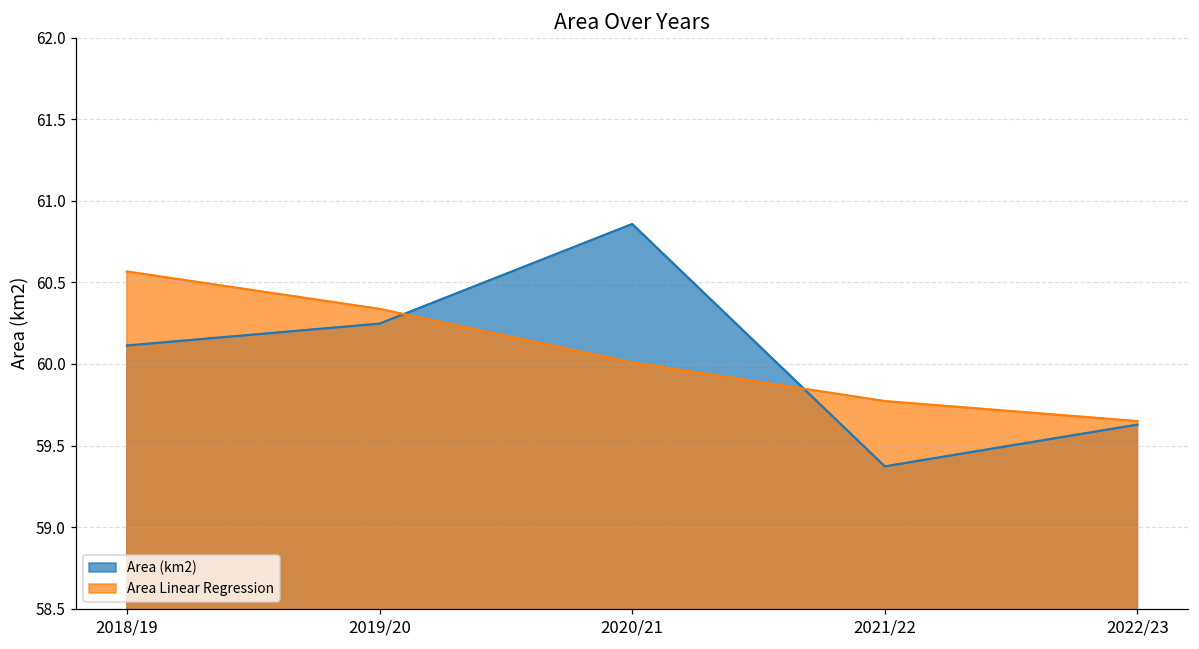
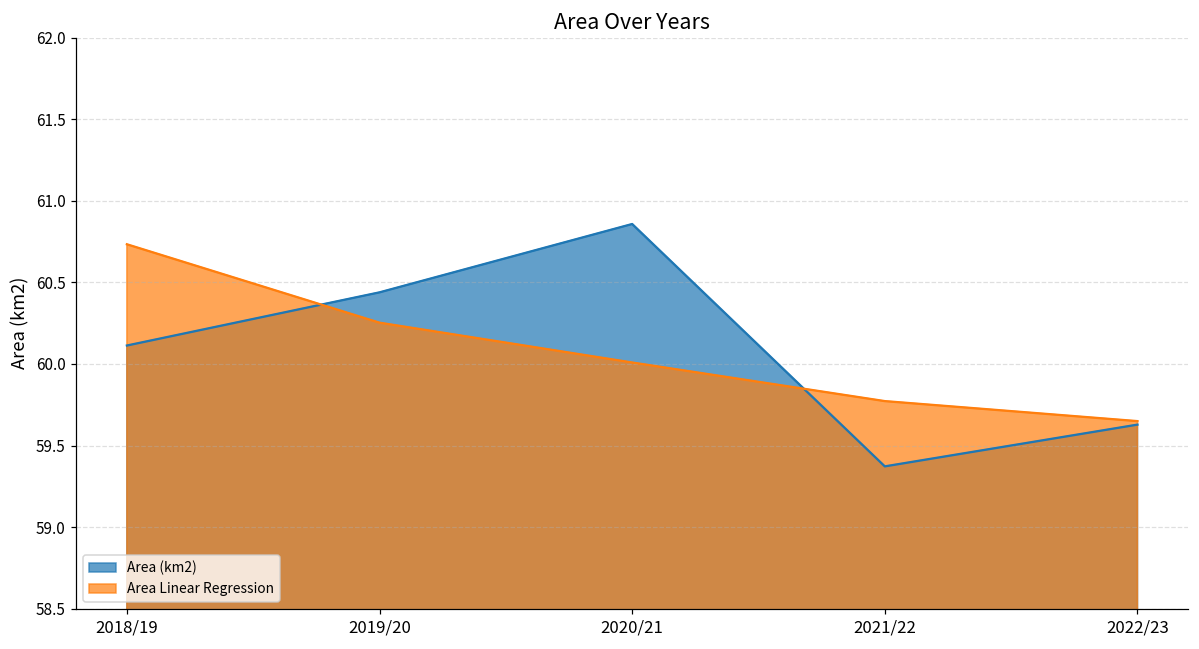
Area Linear Regression, 2018/19: 60.57 -> 60.73
Area (km2), 2019/20: 60.25 -> 60.44
Area Linear Regression, 2019/20: 60.34 -> 60.25
